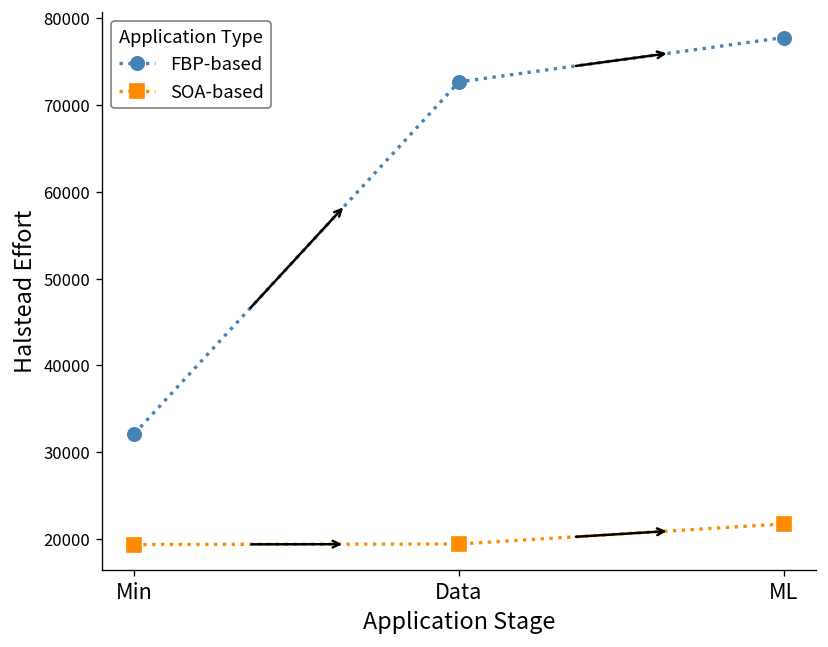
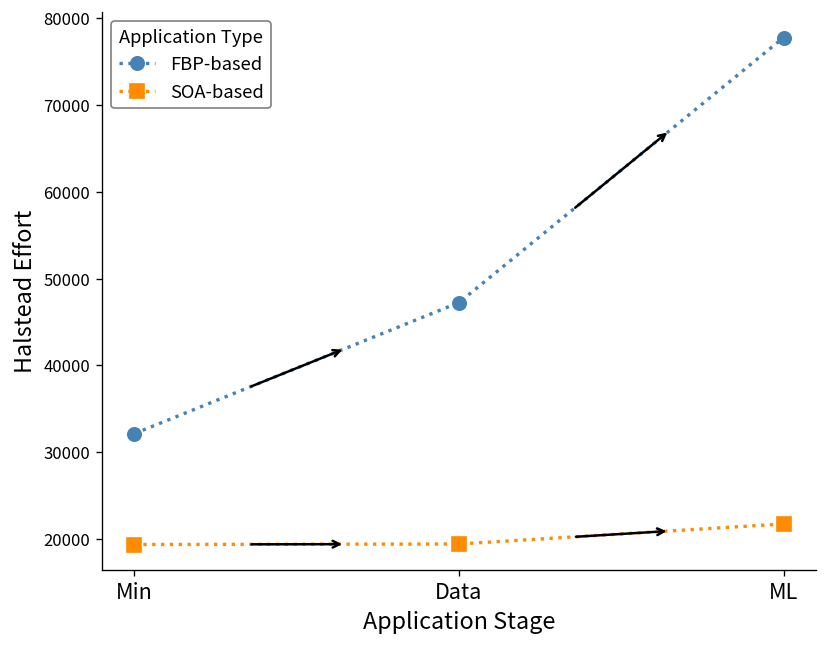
FBP-based, Data: 73000 -> 47000
